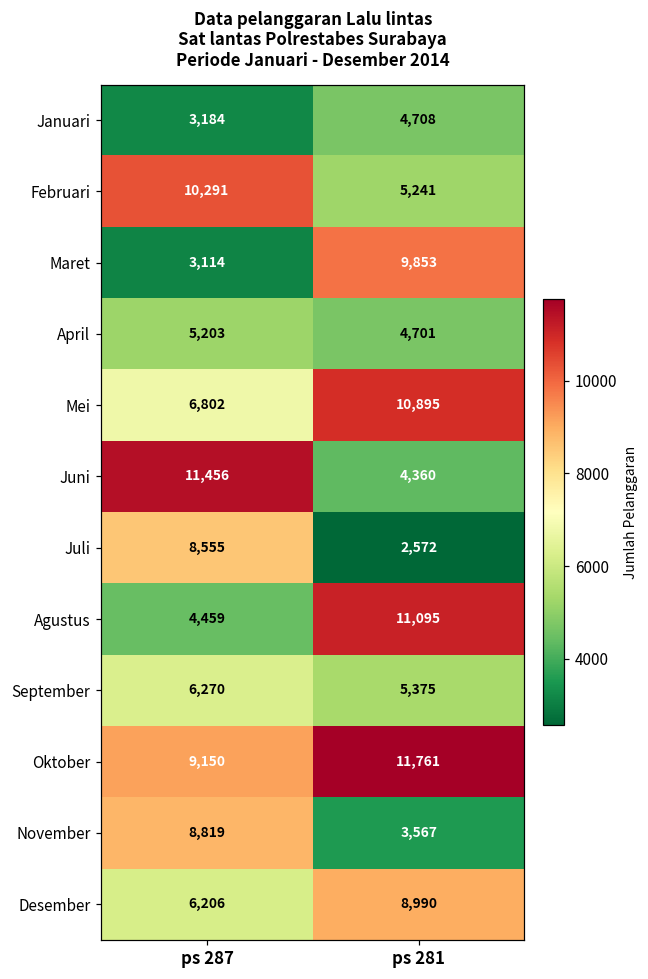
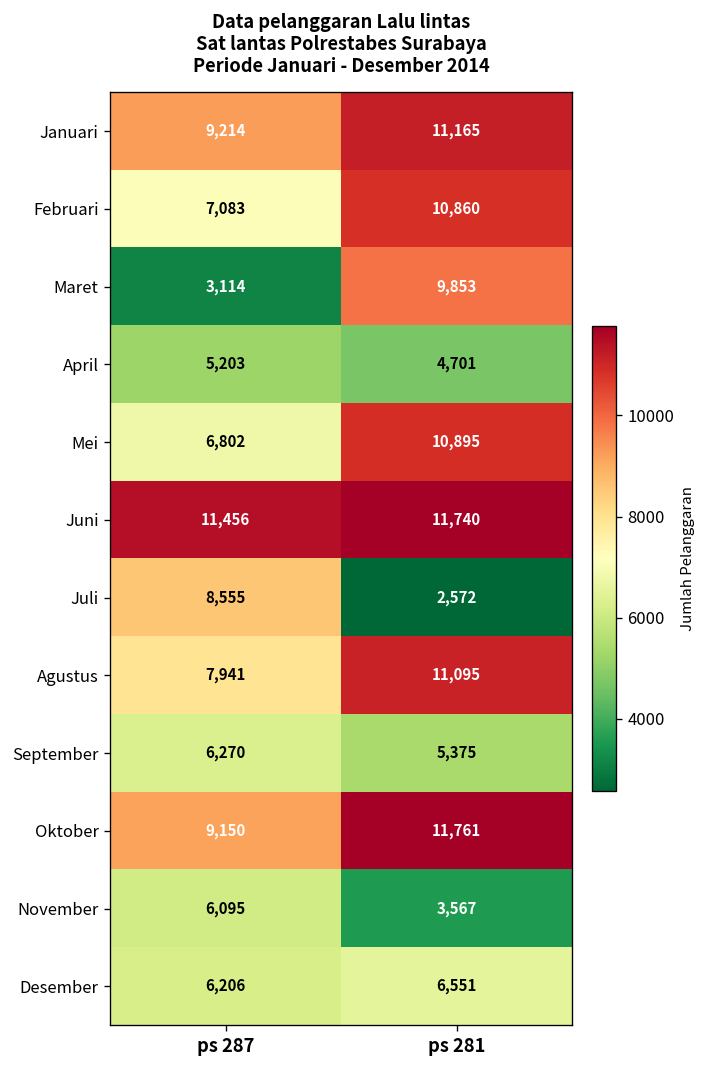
Januari, ps 287: 3,184 -> 9,214
Januari, ps 281: 4,708 -> 11,165
Februari, ps 287: 10,291 -> 7,083
Februari, ps 281: 5,241 -> 10,860
Juni, ps 281: 4,360 -> 11,740
Agustus, ps 287: 4,459 -> 7,941
November, ps 287: 8,819 -> 6,095
Desember, ps 281: 8,990 -> 6,551
